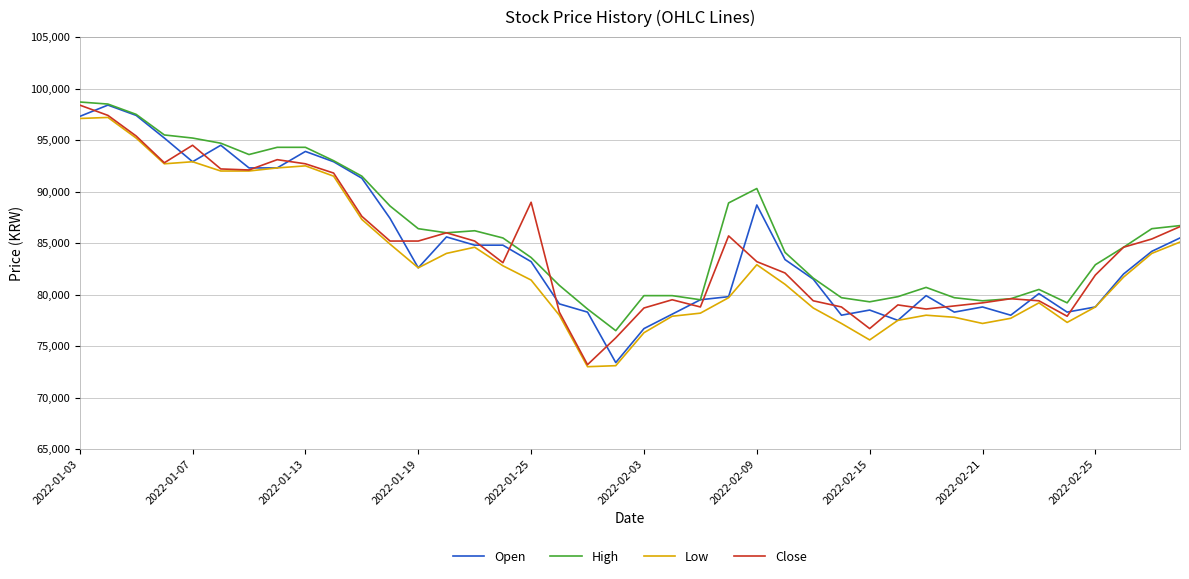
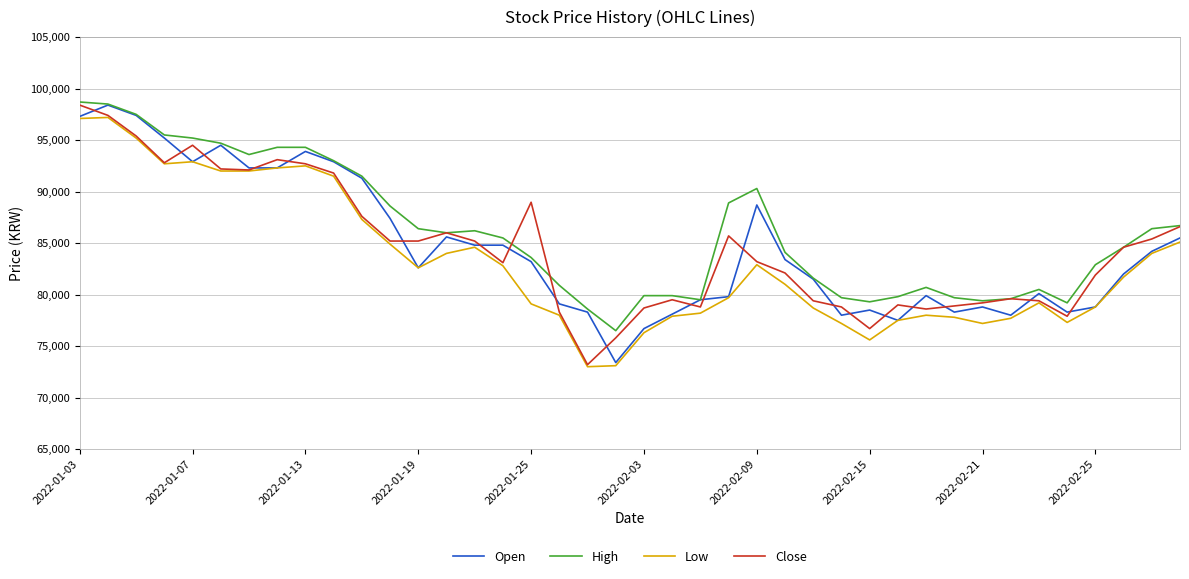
Low, 2022-01-25: 81,400 -> 79,100
